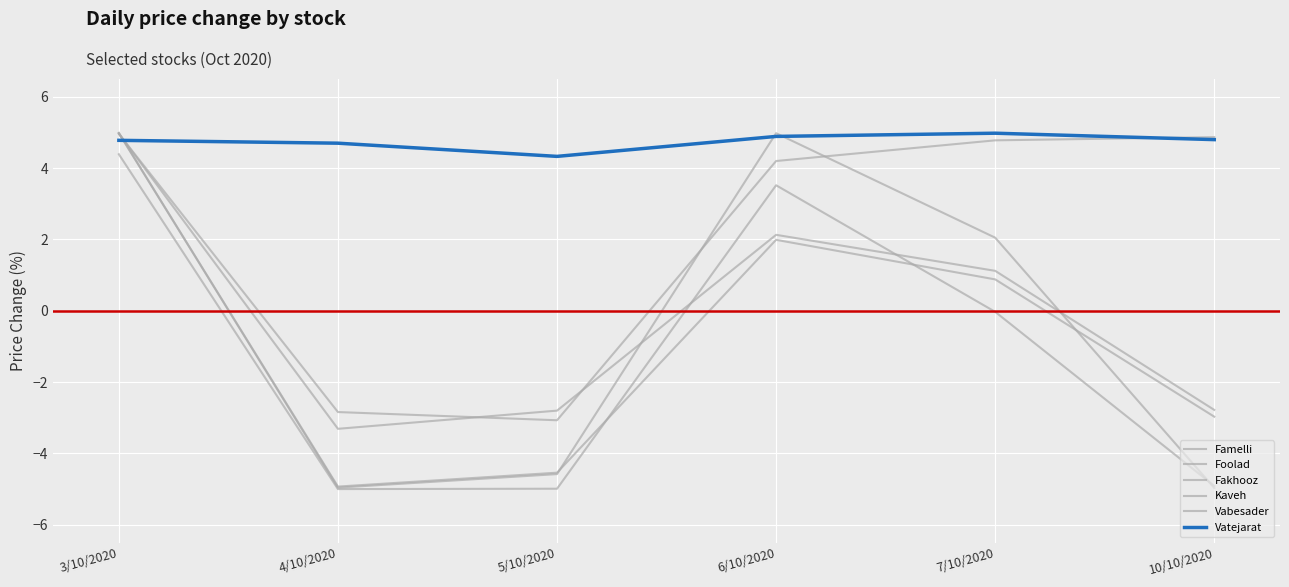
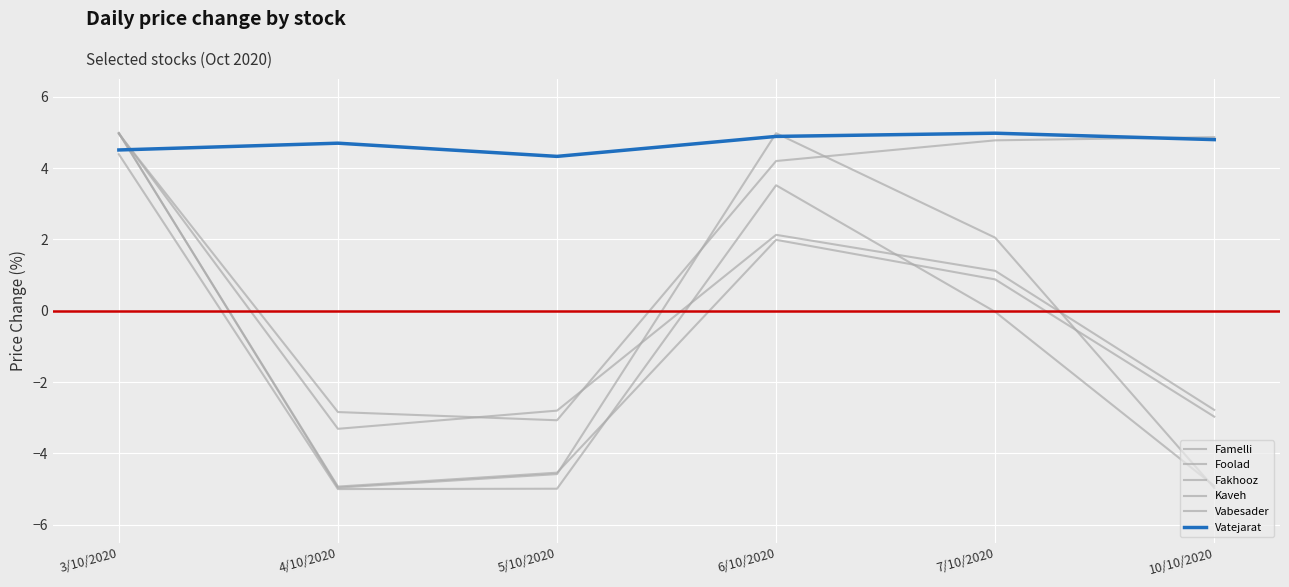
Vatejarat, 3/10/2020: 4.8 -> 4.5
